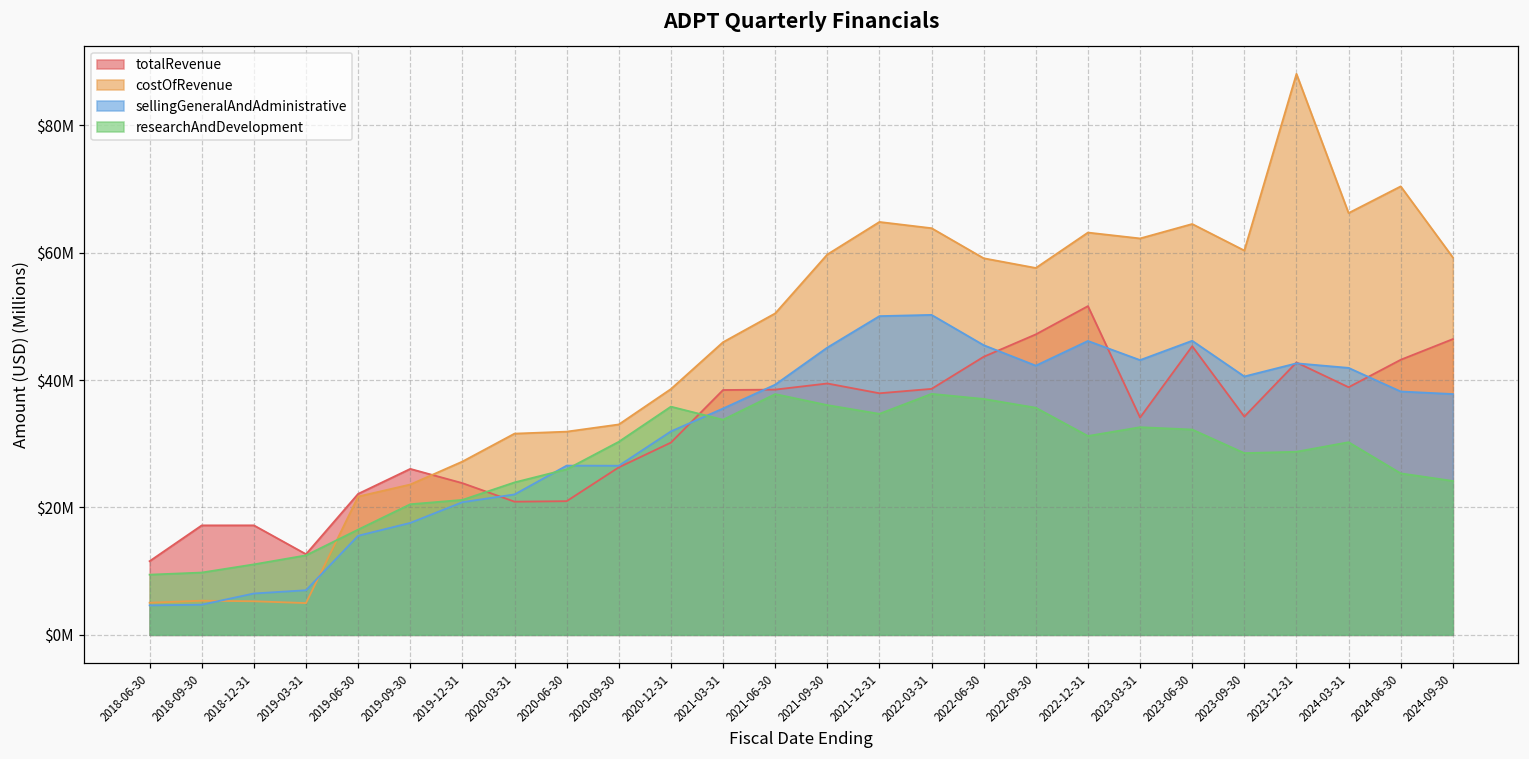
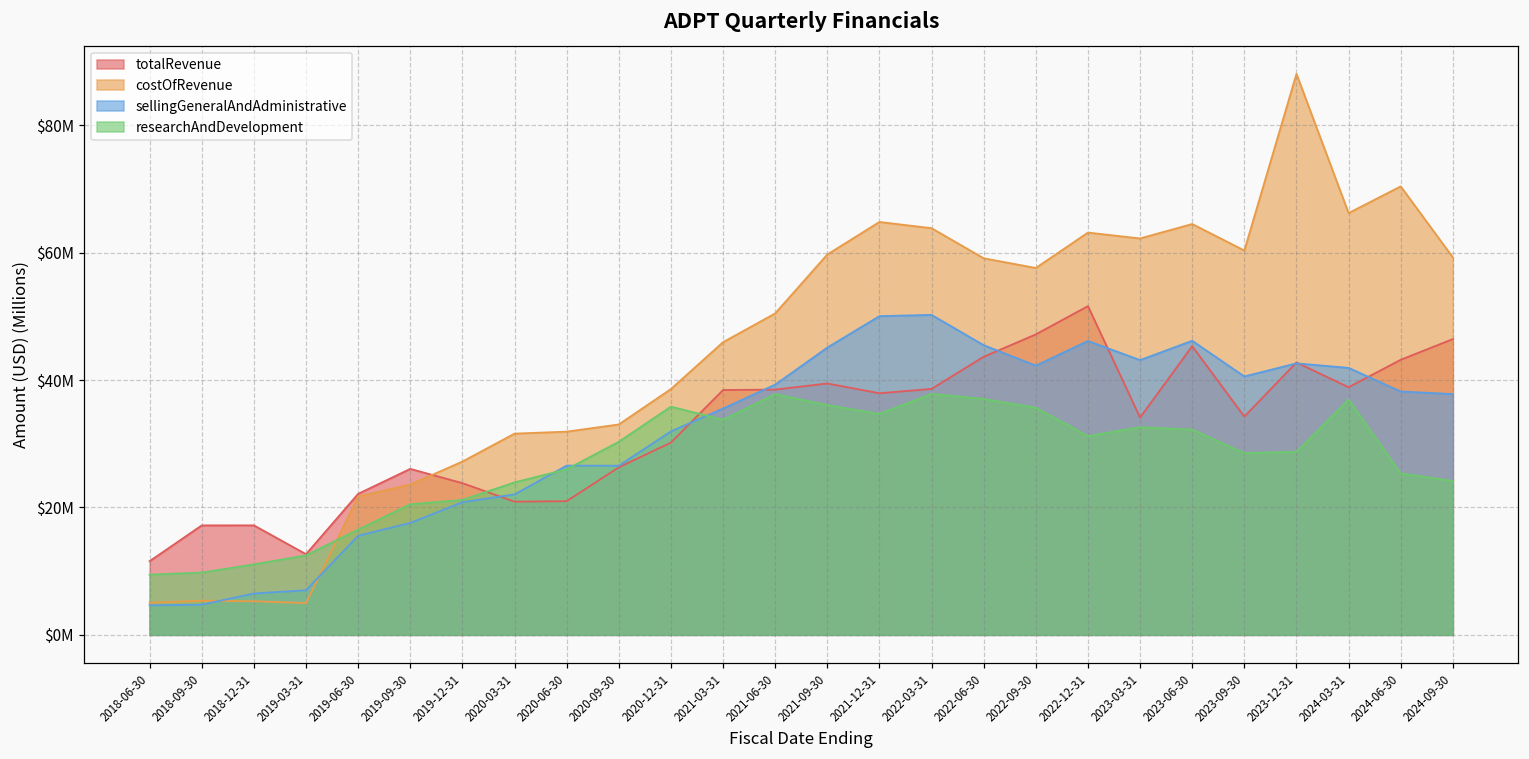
researchAndDevelopment, 2024-03-31: $30000000 -> $37000000
